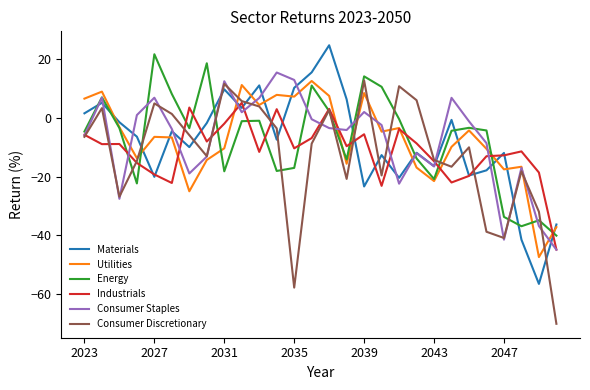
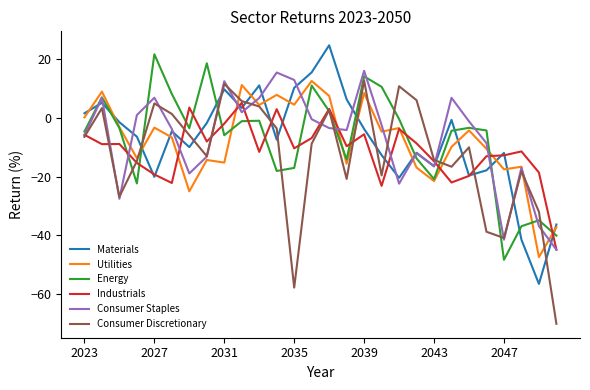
Utilities, 2023: 7 -> 0
Utilities, 2027: -6 -> -3
Utilities, 2031: -10 -> -15
Energy, 2031: -18 -> -6
Utilities, 2035: 7 -> 5
Materials, 2039: -23 -> -4
Consumer Staples, 2039: 2 -> 16
Energy, 2047: -34 -> -48
